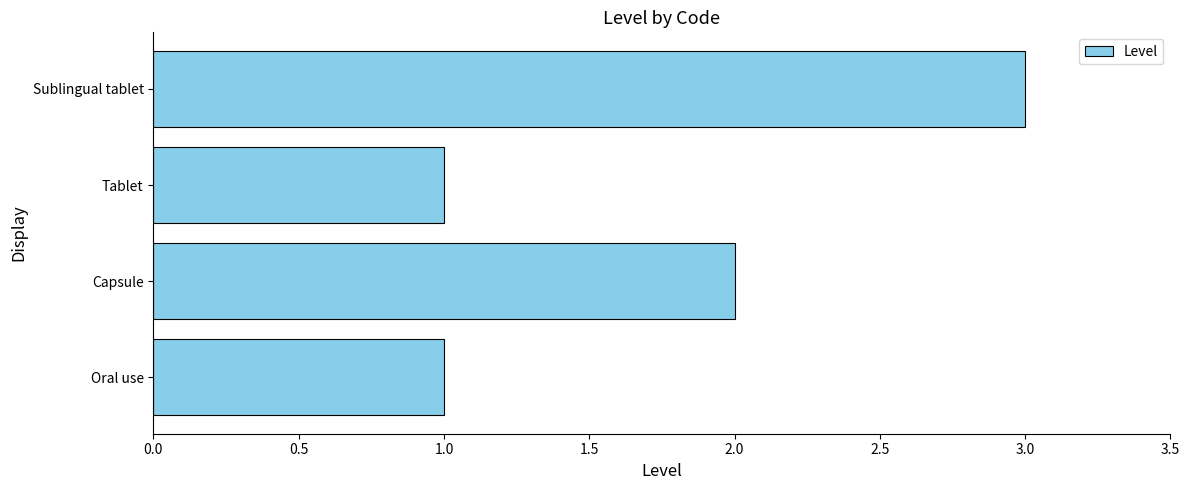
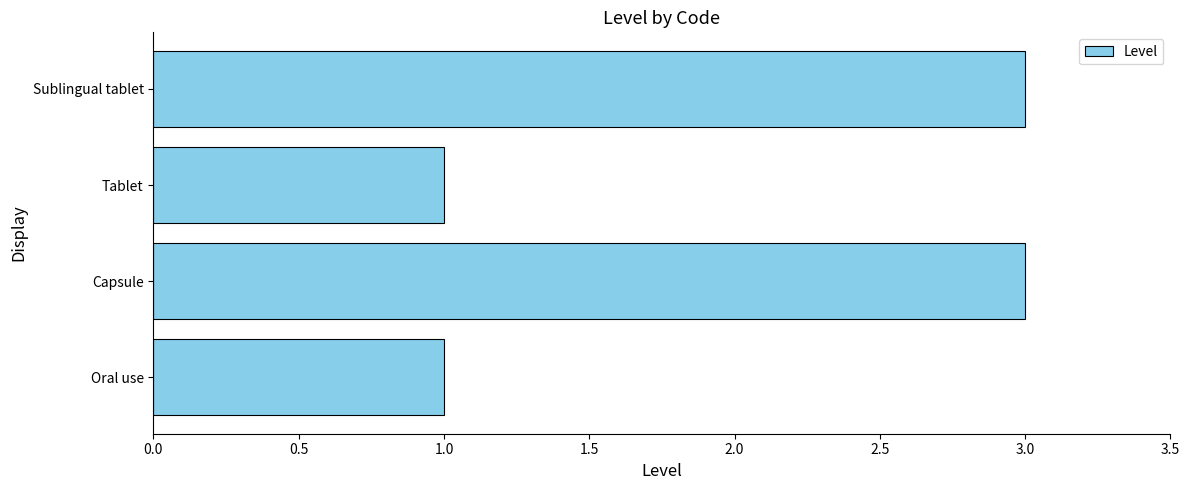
Capsule: 2 -> 3
